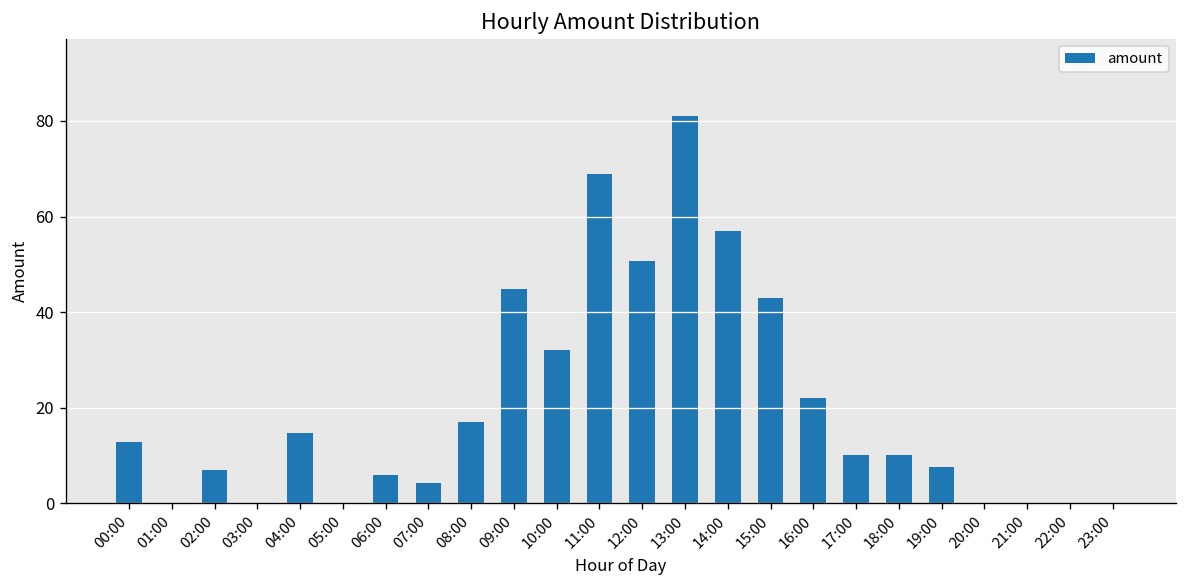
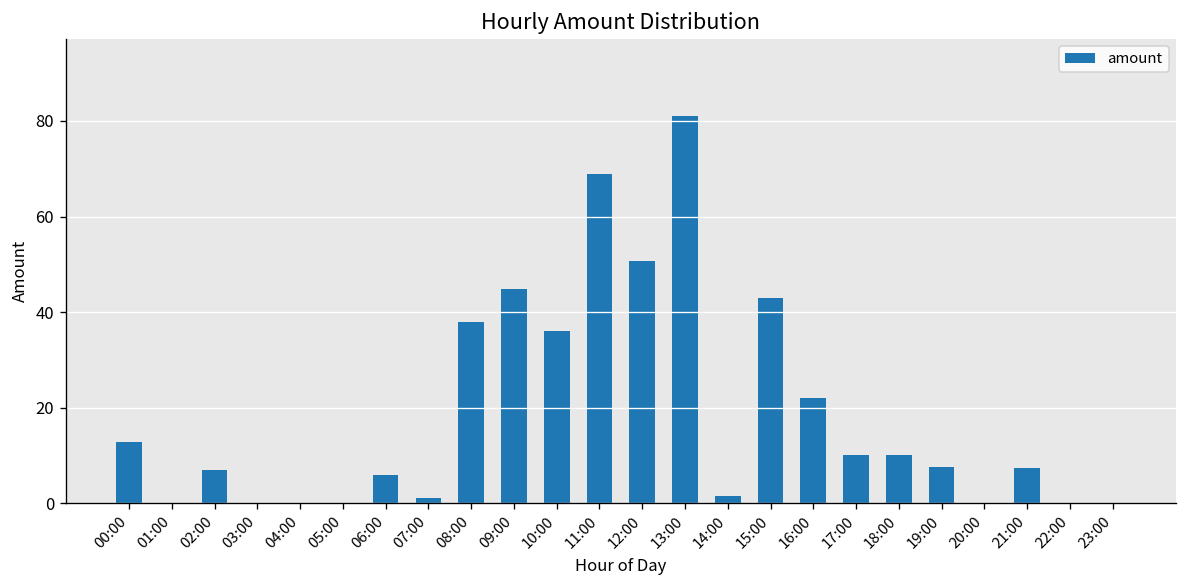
04:00: 15 -> 0
07:00: 4 -> 1
08:00: 17 -> 38
10:00: 32 -> 36
14:00: 57 -> 2
21:00: 0 -> 7
